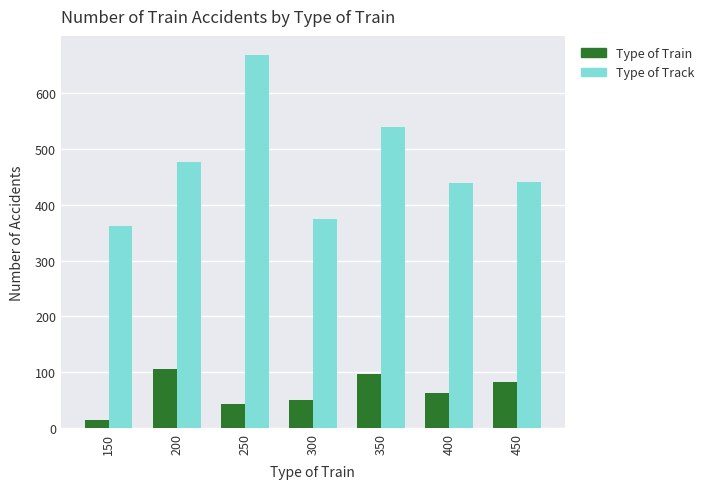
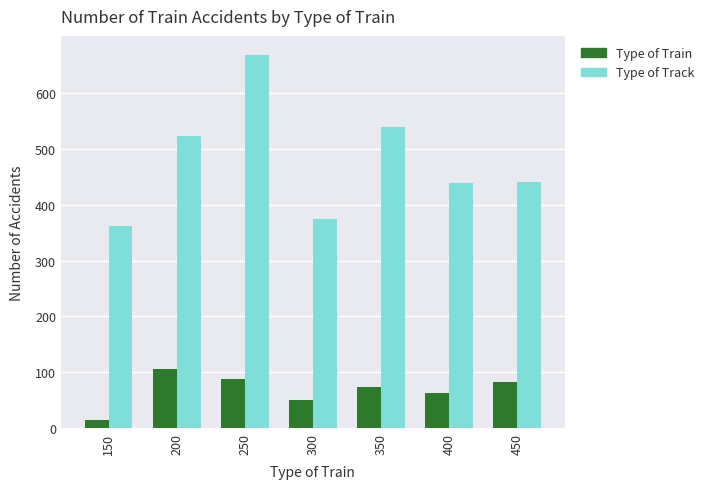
Type of Track, 200: 480 -> 520
Type of Train, 250: 40 -> 90
Type of Train, 350: 100 -> 70
